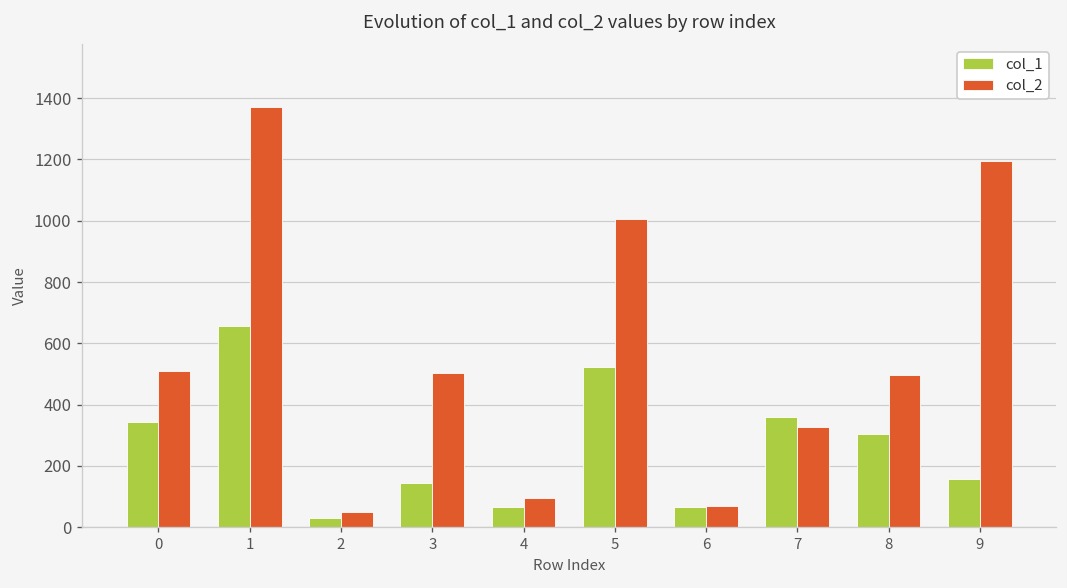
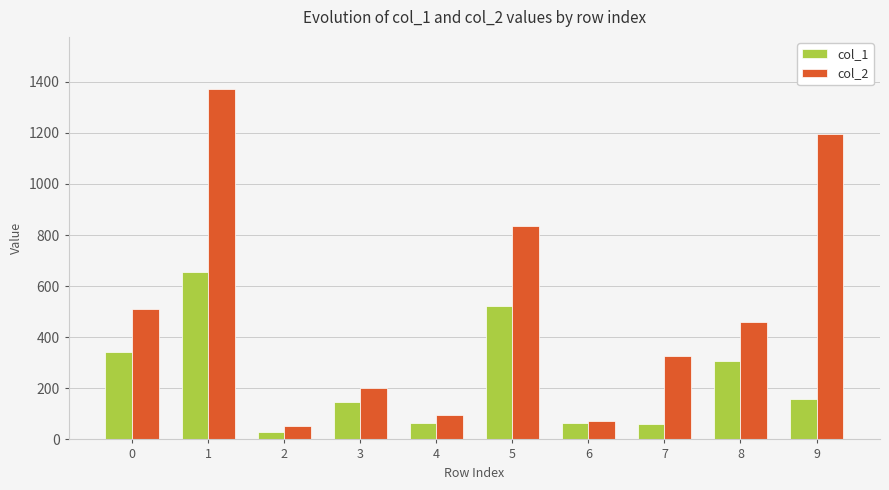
col_2, 3: 500 -> 200
col_2, 5: 1000 -> 840
col_1, 7: 360 -> 60
col_2, 8: 500 -> 460
